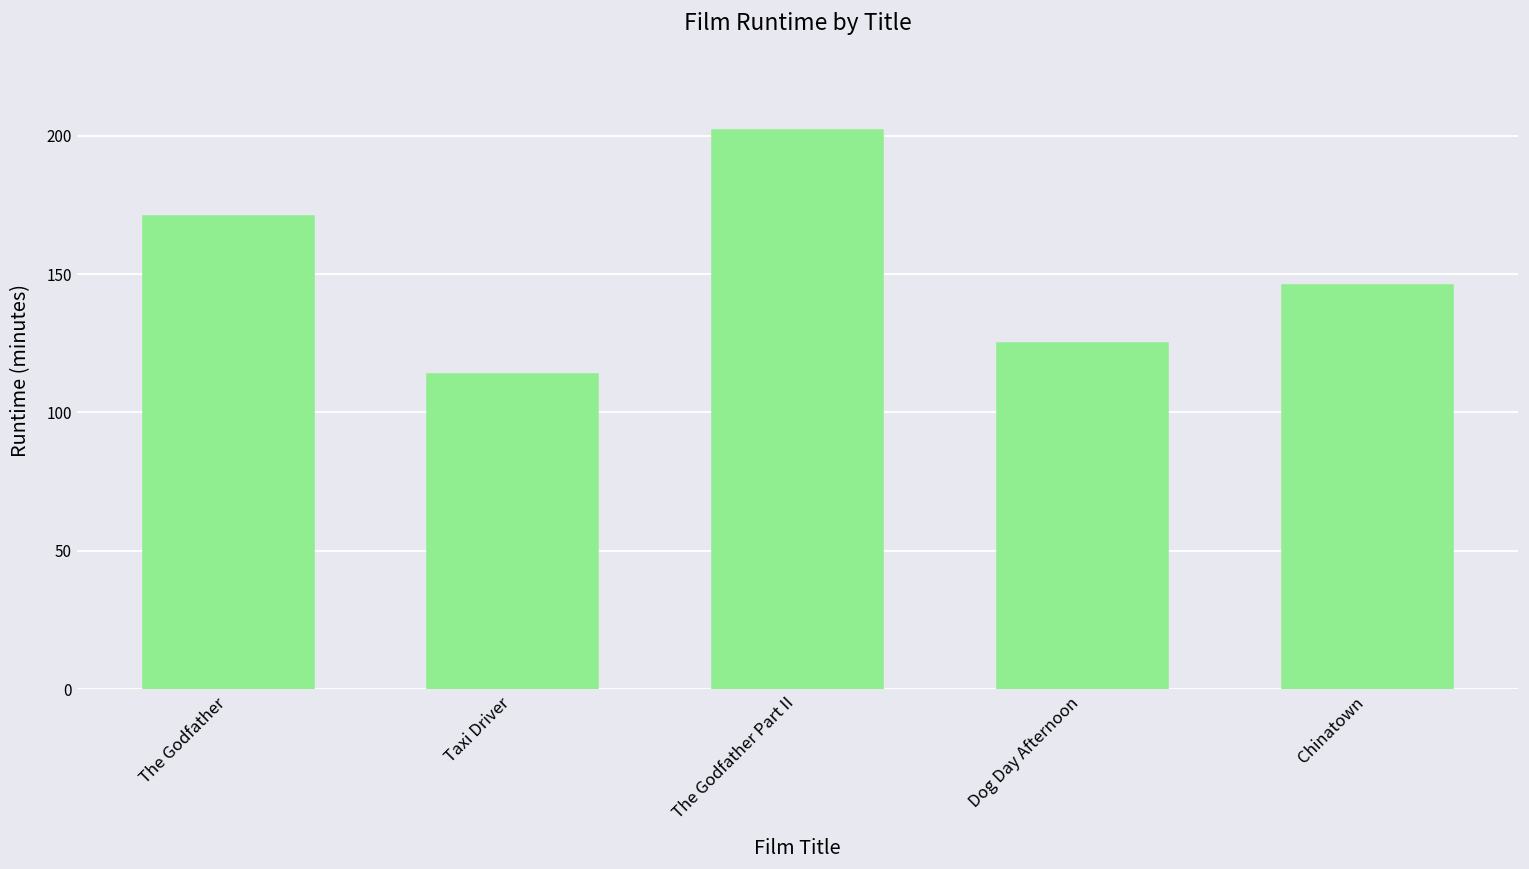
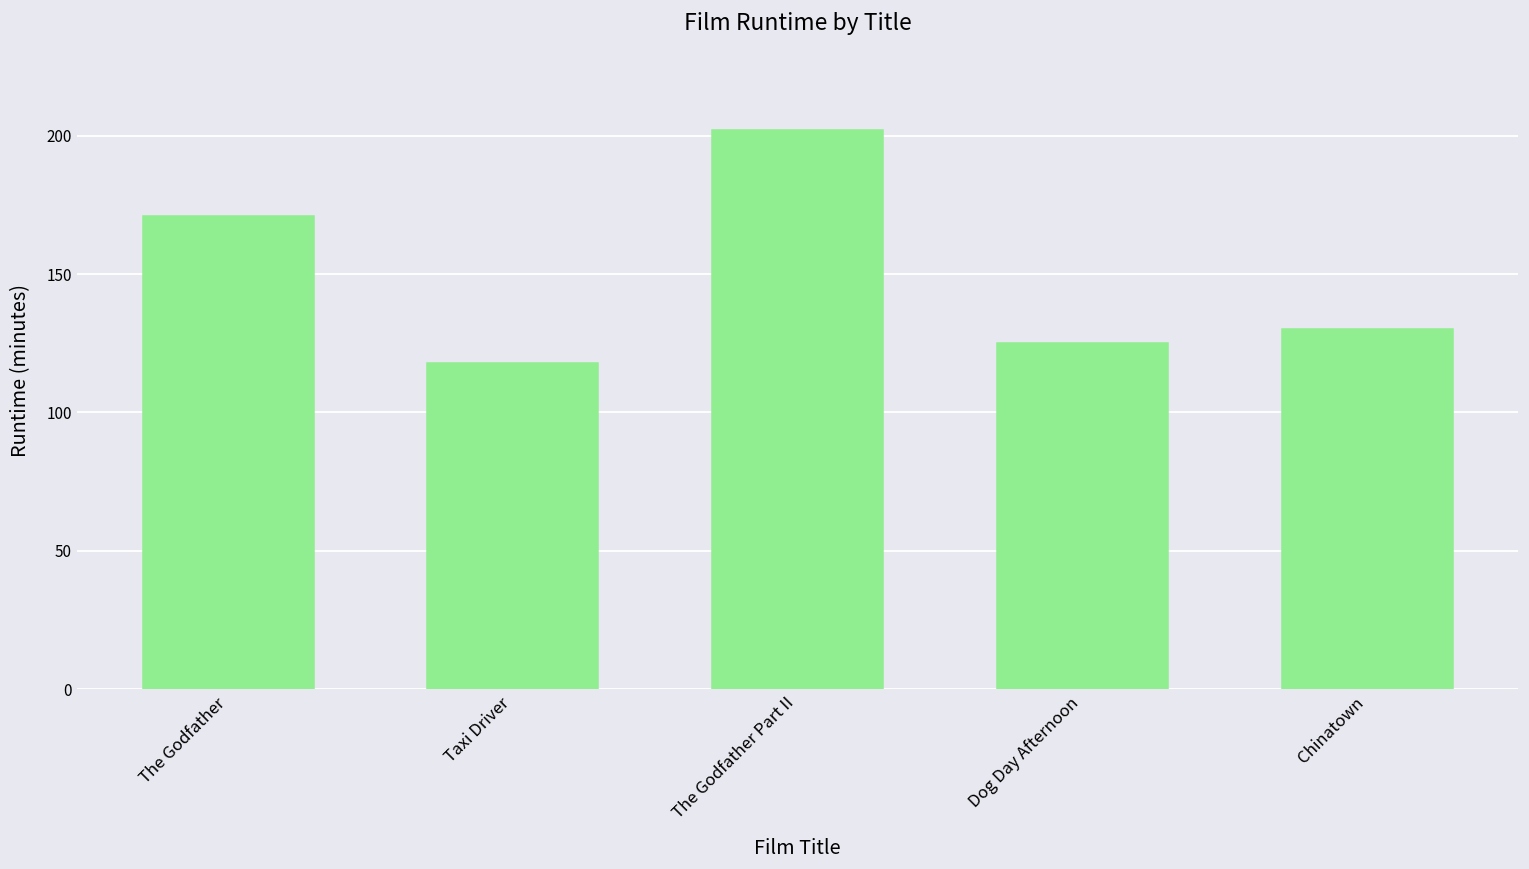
Taxi Driver: 114 -> 118
Chinatown: 146 -> 130
